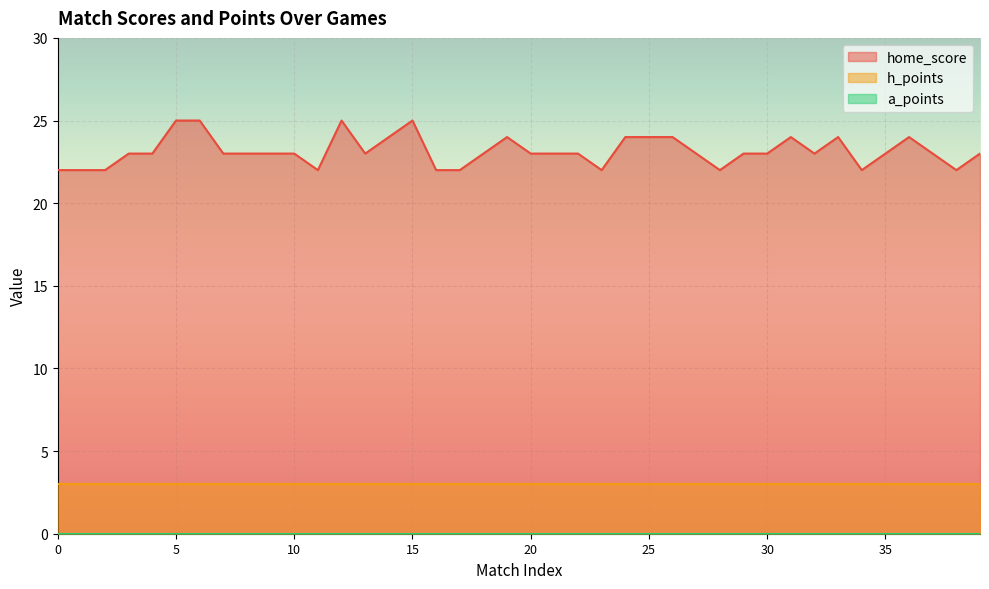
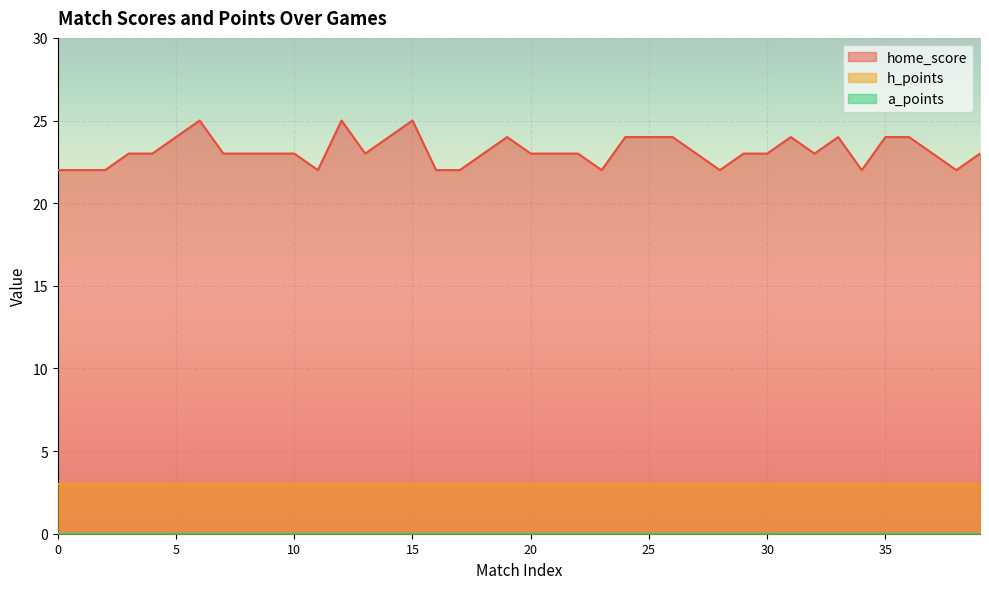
home_score, 5: 25 -> 24
home_score, 35: 23 -> 24
